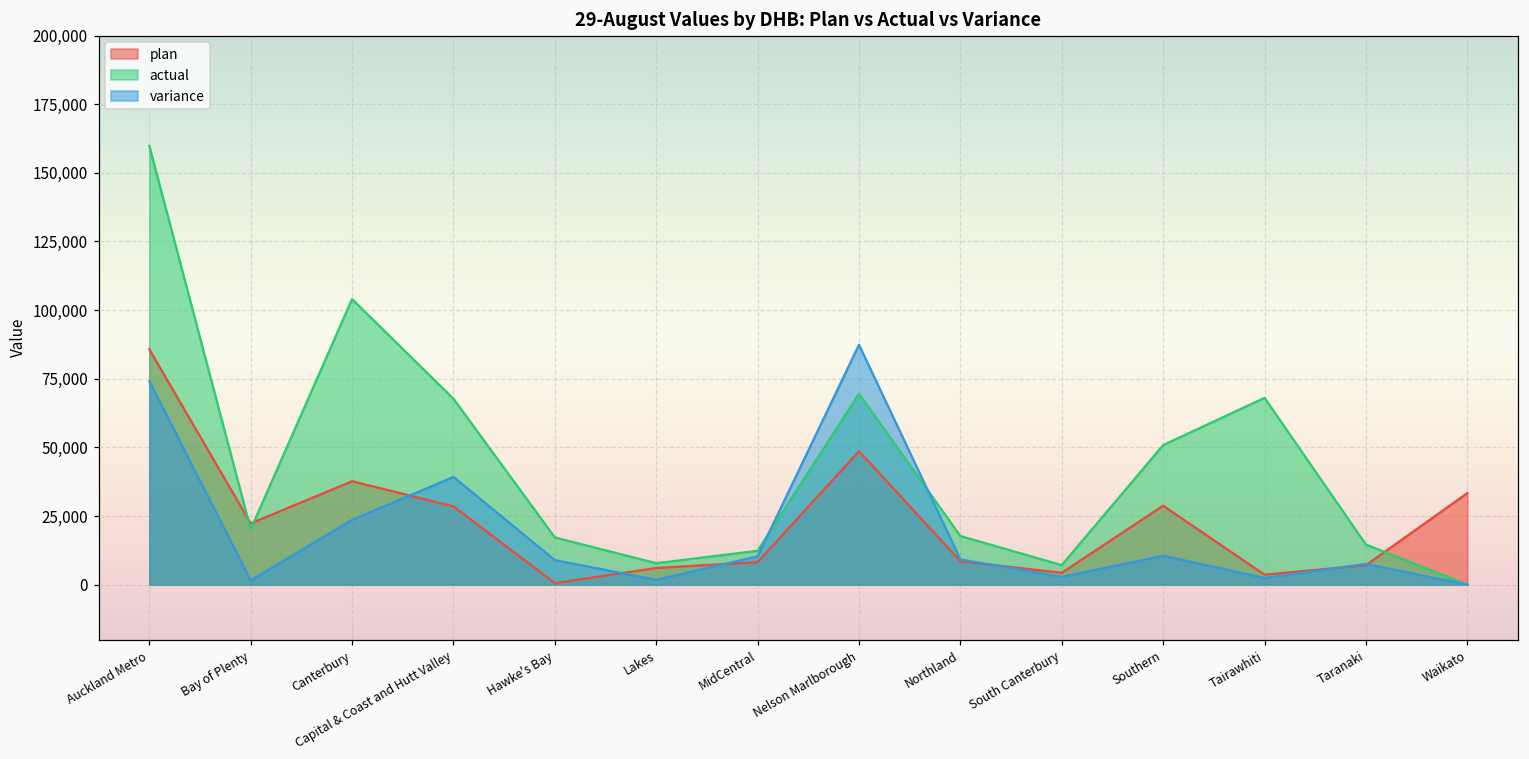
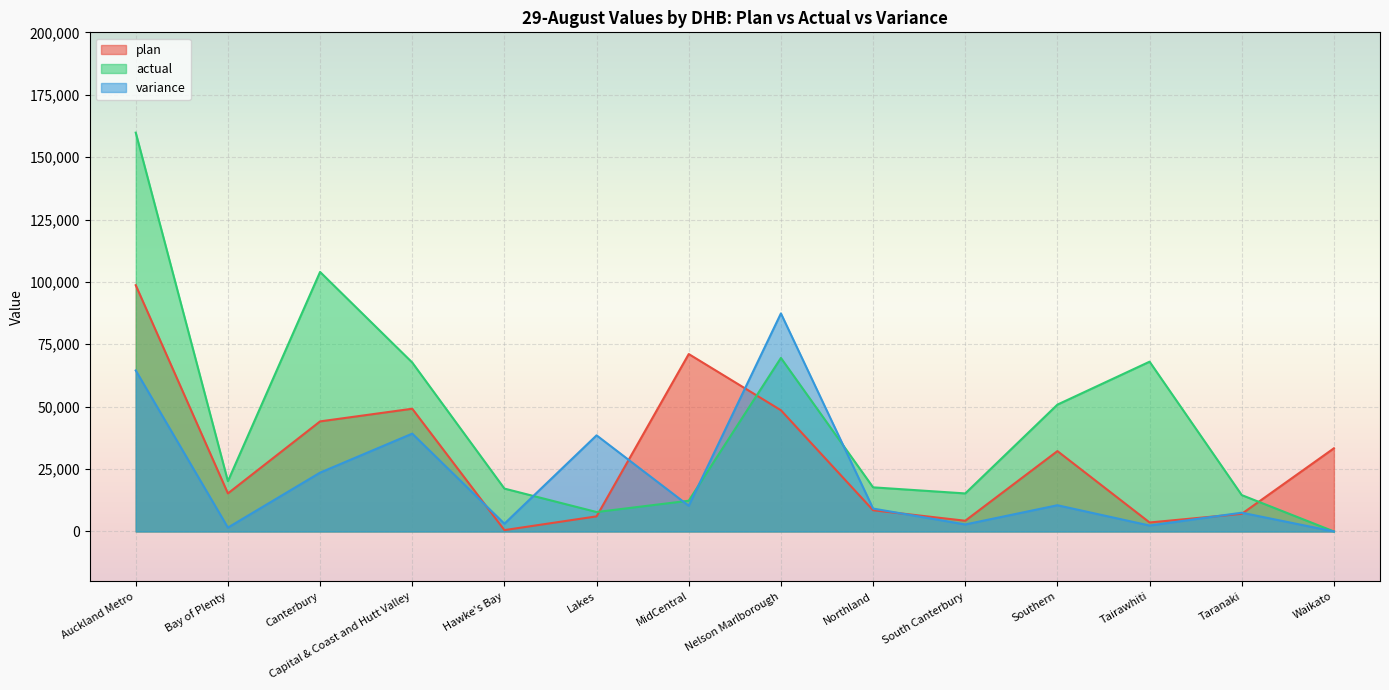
plan, Auckland Metro: 86,000 -> 99,000
variance, Auckland Metro: 74,000 -> 65,000
plan, Bay of Plenty: 22,000 -> 15,000
plan, Canterbury: 38,000 -> 44,000
plan, Capital & Coast and Hutt Valley: 28,000 -> 49,000
variance, Hawke's Bay: 9,000 -> 3,000
variance, Lakes: 2,000 -> 39,000
plan, MidCentral: 8,000 -> 71,000
actual, South Canterbury: 7,000 -> 15,000
plan, Southern: 29,000 -> 32,000
